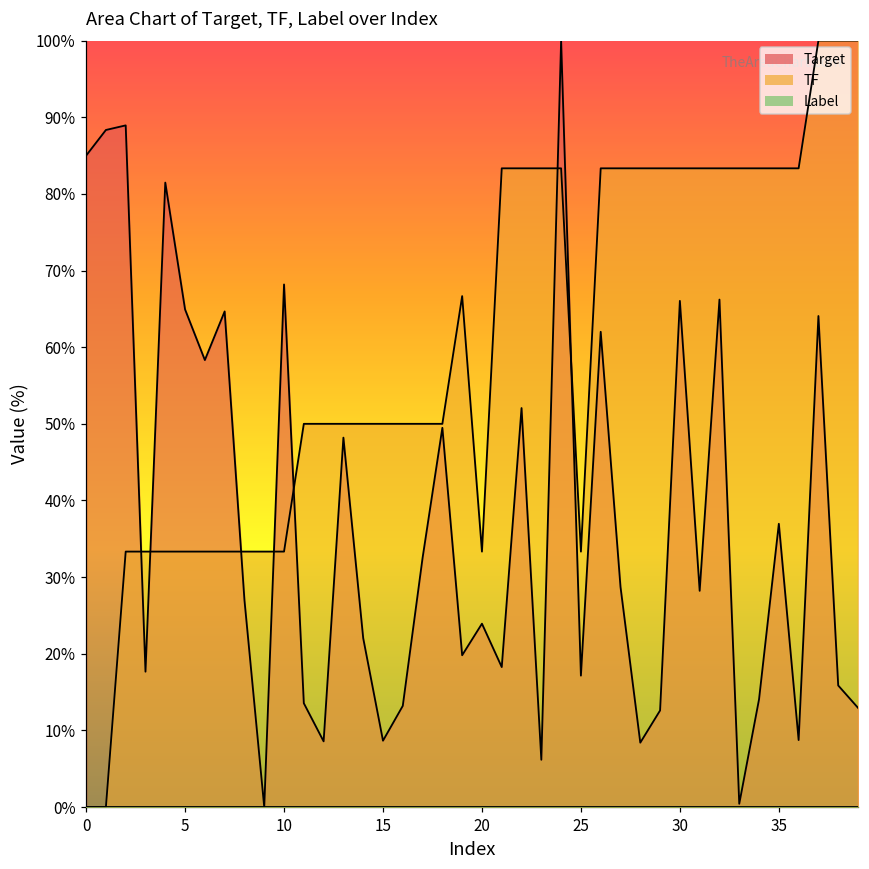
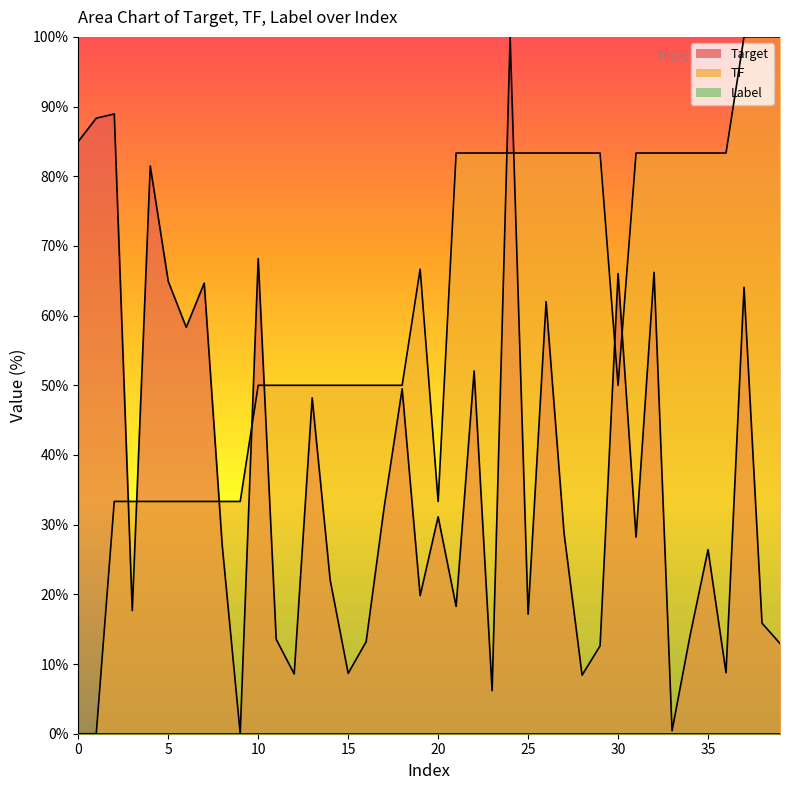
TF, 10: 33% -> 50%
Target, 20: 24% -> 31%
TF, 25: 33% -> 83%
TF, 30: 83% -> 50%
Target, 35: 37% -> 26%
